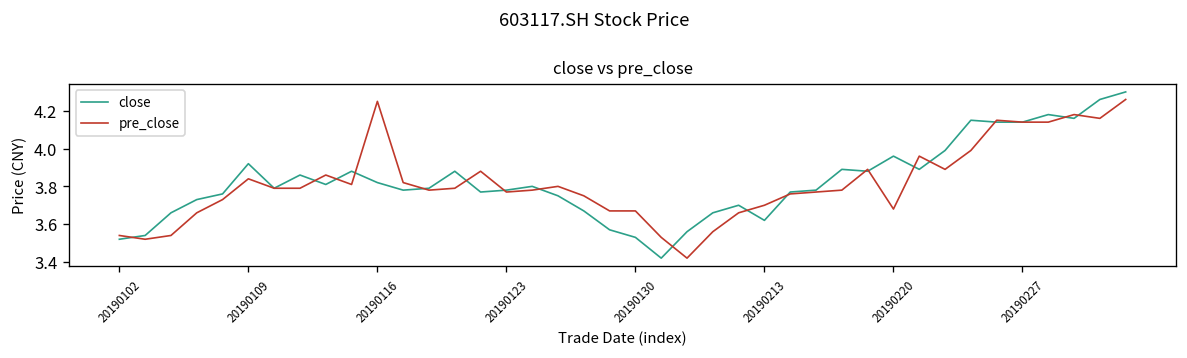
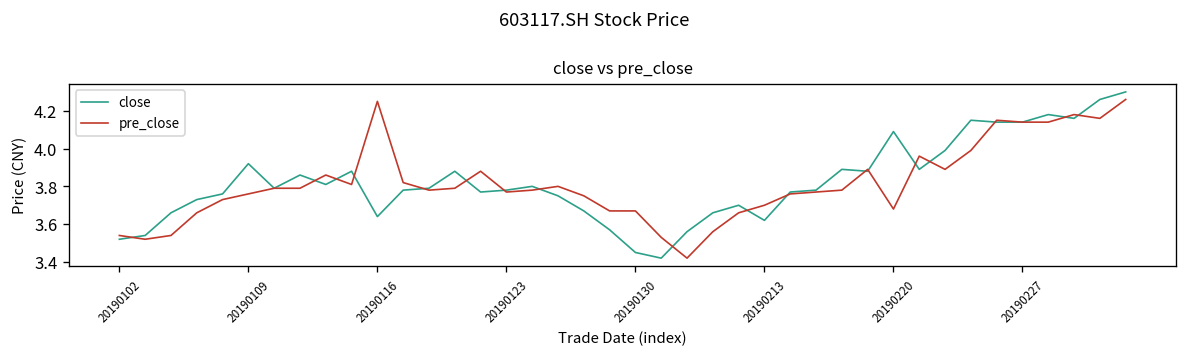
pre_close, 20190109: 3.84 -> 3.76
close, 20190116: 3.82 -> 3.64
close, 20190130: 3.53 -> 3.45
close, 20190220: 3.96 -> 4.09
